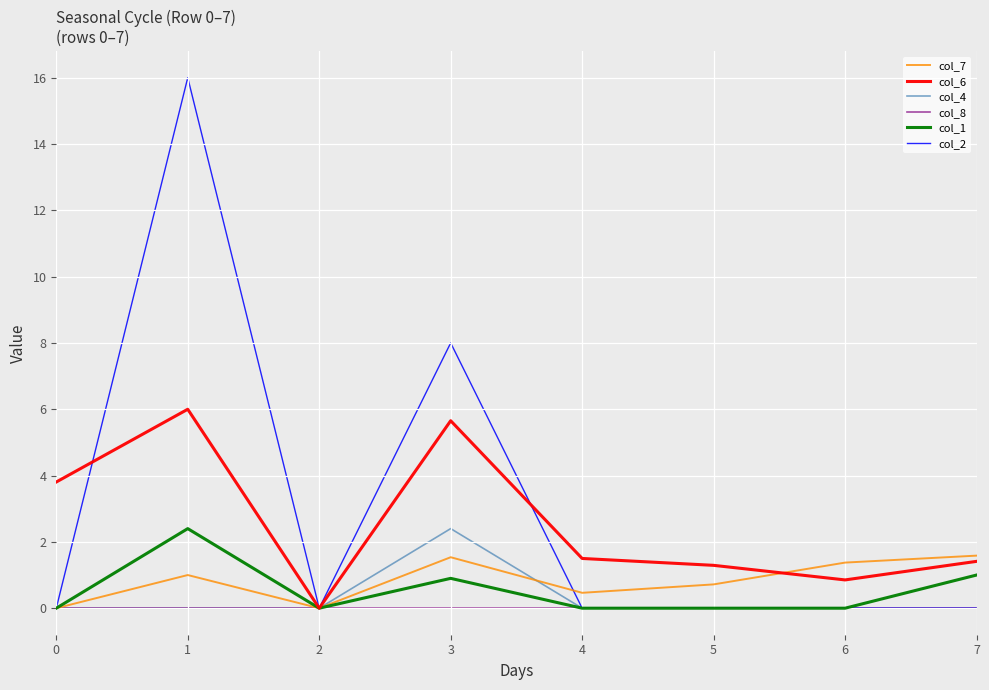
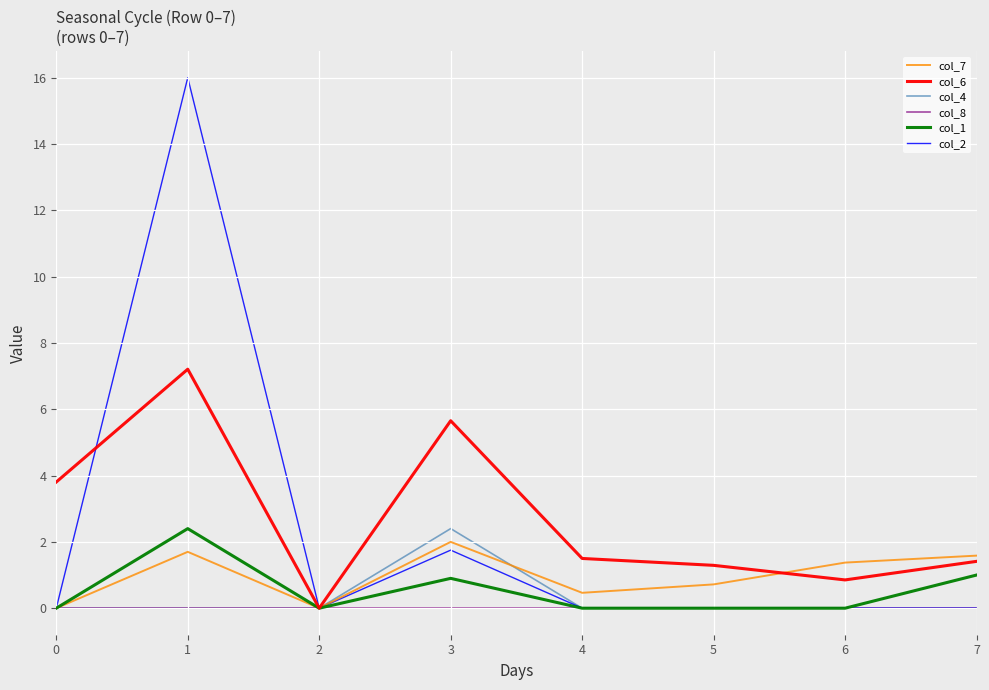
col_7, 1: 1.0 -> 1.7
col_6, 1: 6.0 -> 7.2
col_7, 3: 1.5 -> 2.0
col_2, 3: 8.0 -> 1.8
